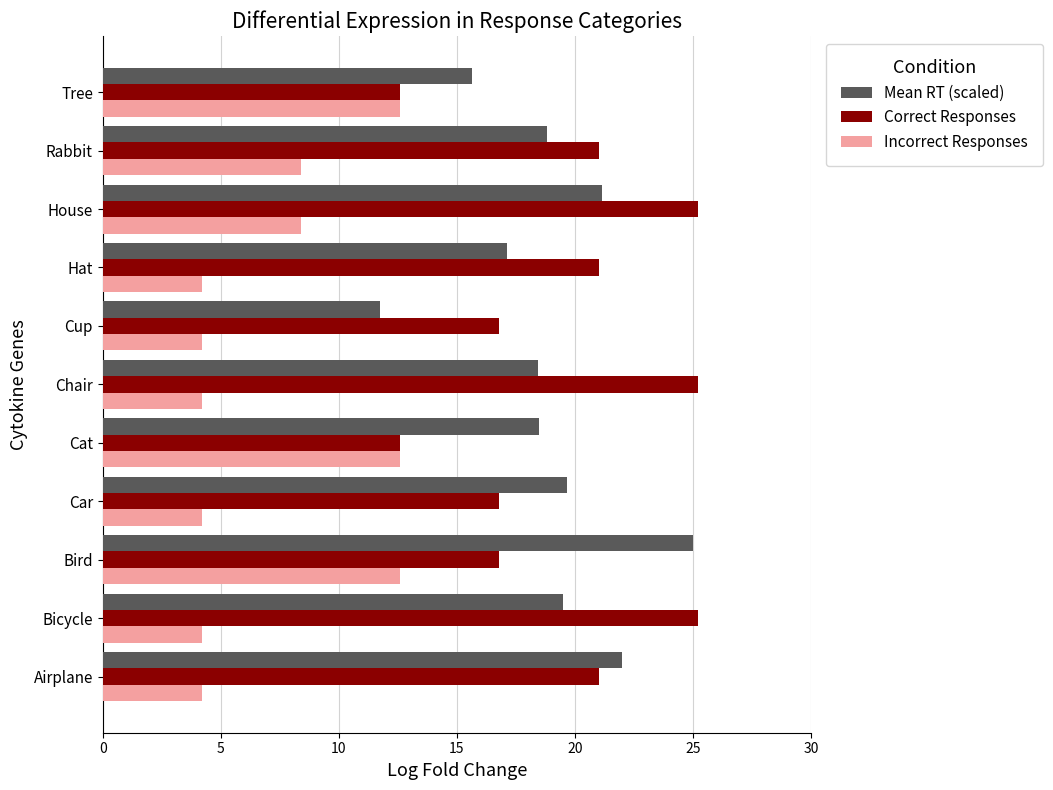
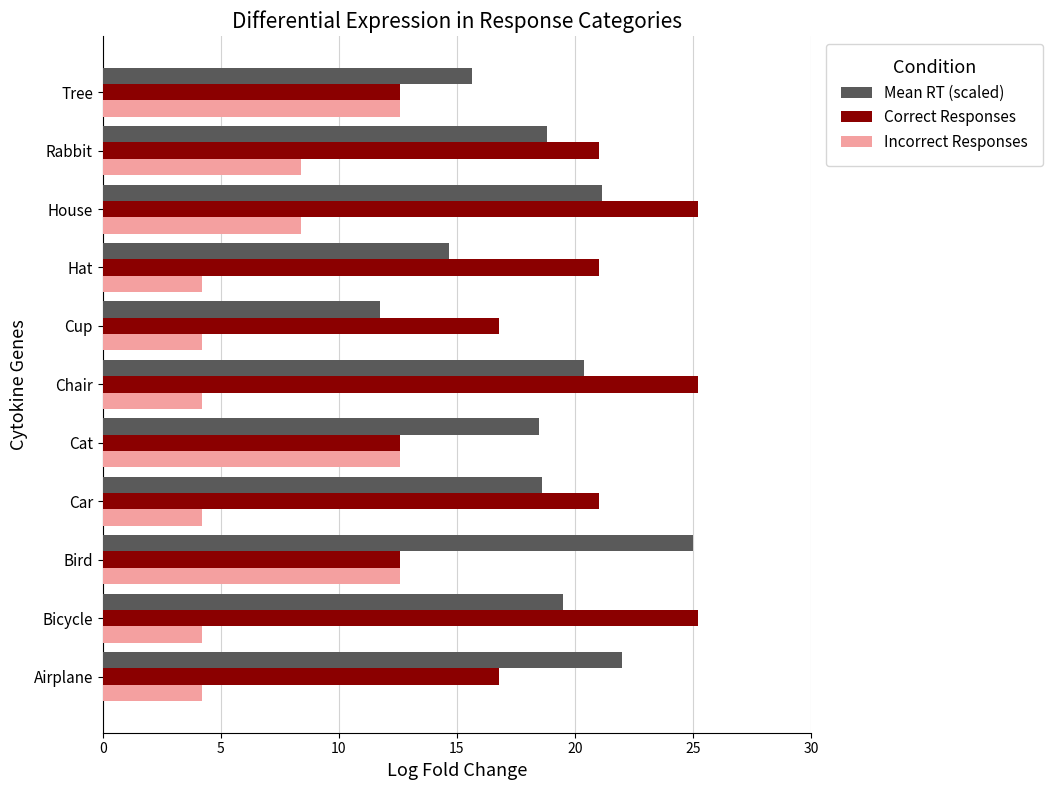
Mean RT (scaled), Hat: 17.1 -> 14.6
Mean RT (scaled), Chair: 18.4 -> 20.4
Mean RT (scaled), Car: 19.7 -> 18.6
Correct Responses, Car: 16.8 -> 21.0
Correct Responses, Bird: 16.8 -> 12.6
Correct Responses, Airplane: 21.0 -> 16.8
